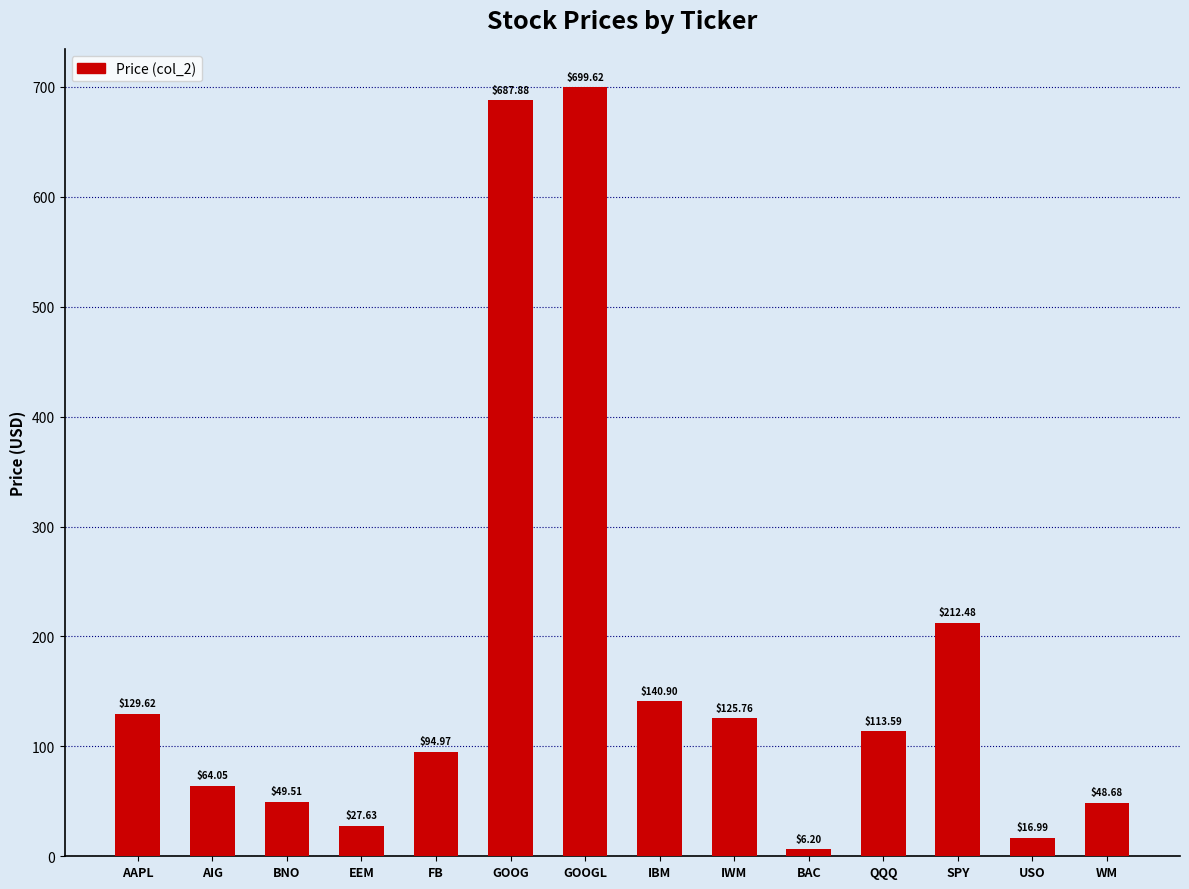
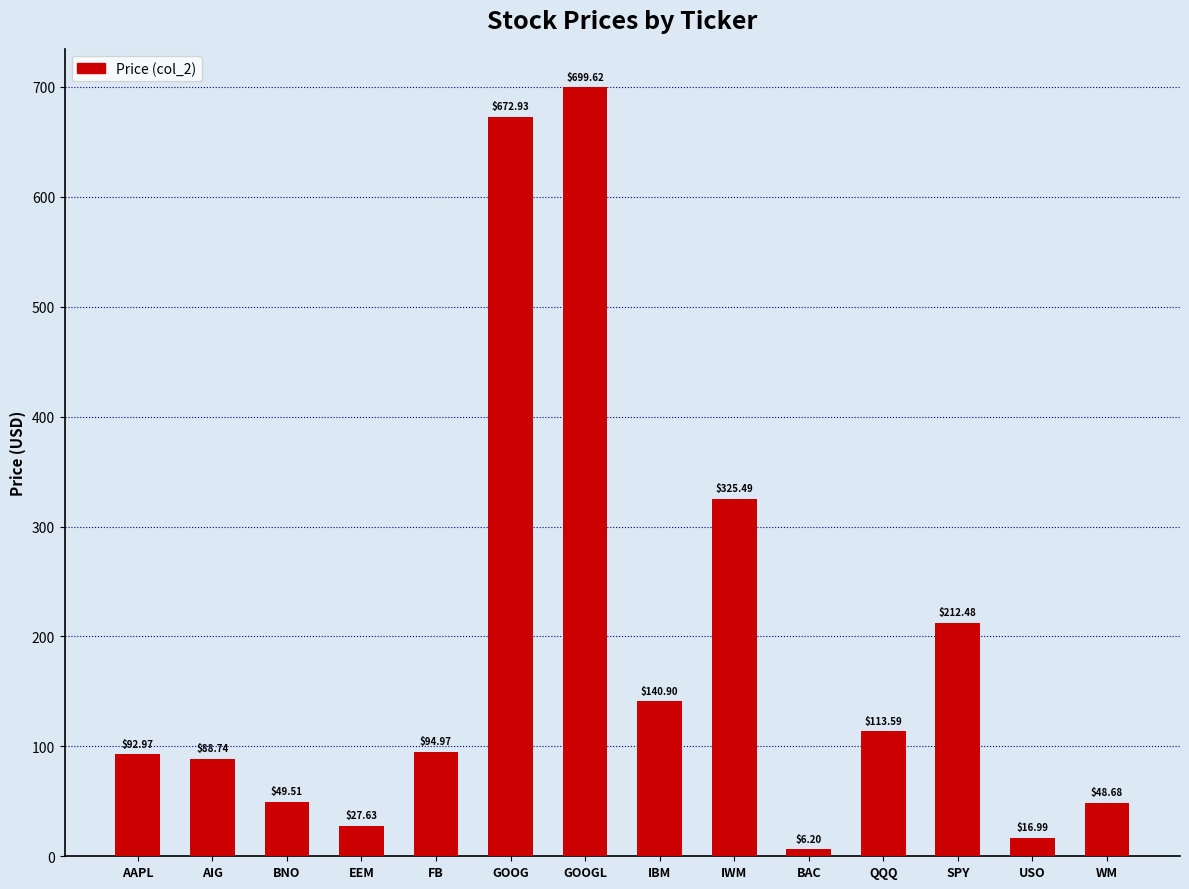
AAPL: $129.62 -> $92.97
AIG: $64.05 -> $88.74
GOOG: $687.88 -> $672.93
IWM: $125.76 -> $325.49
